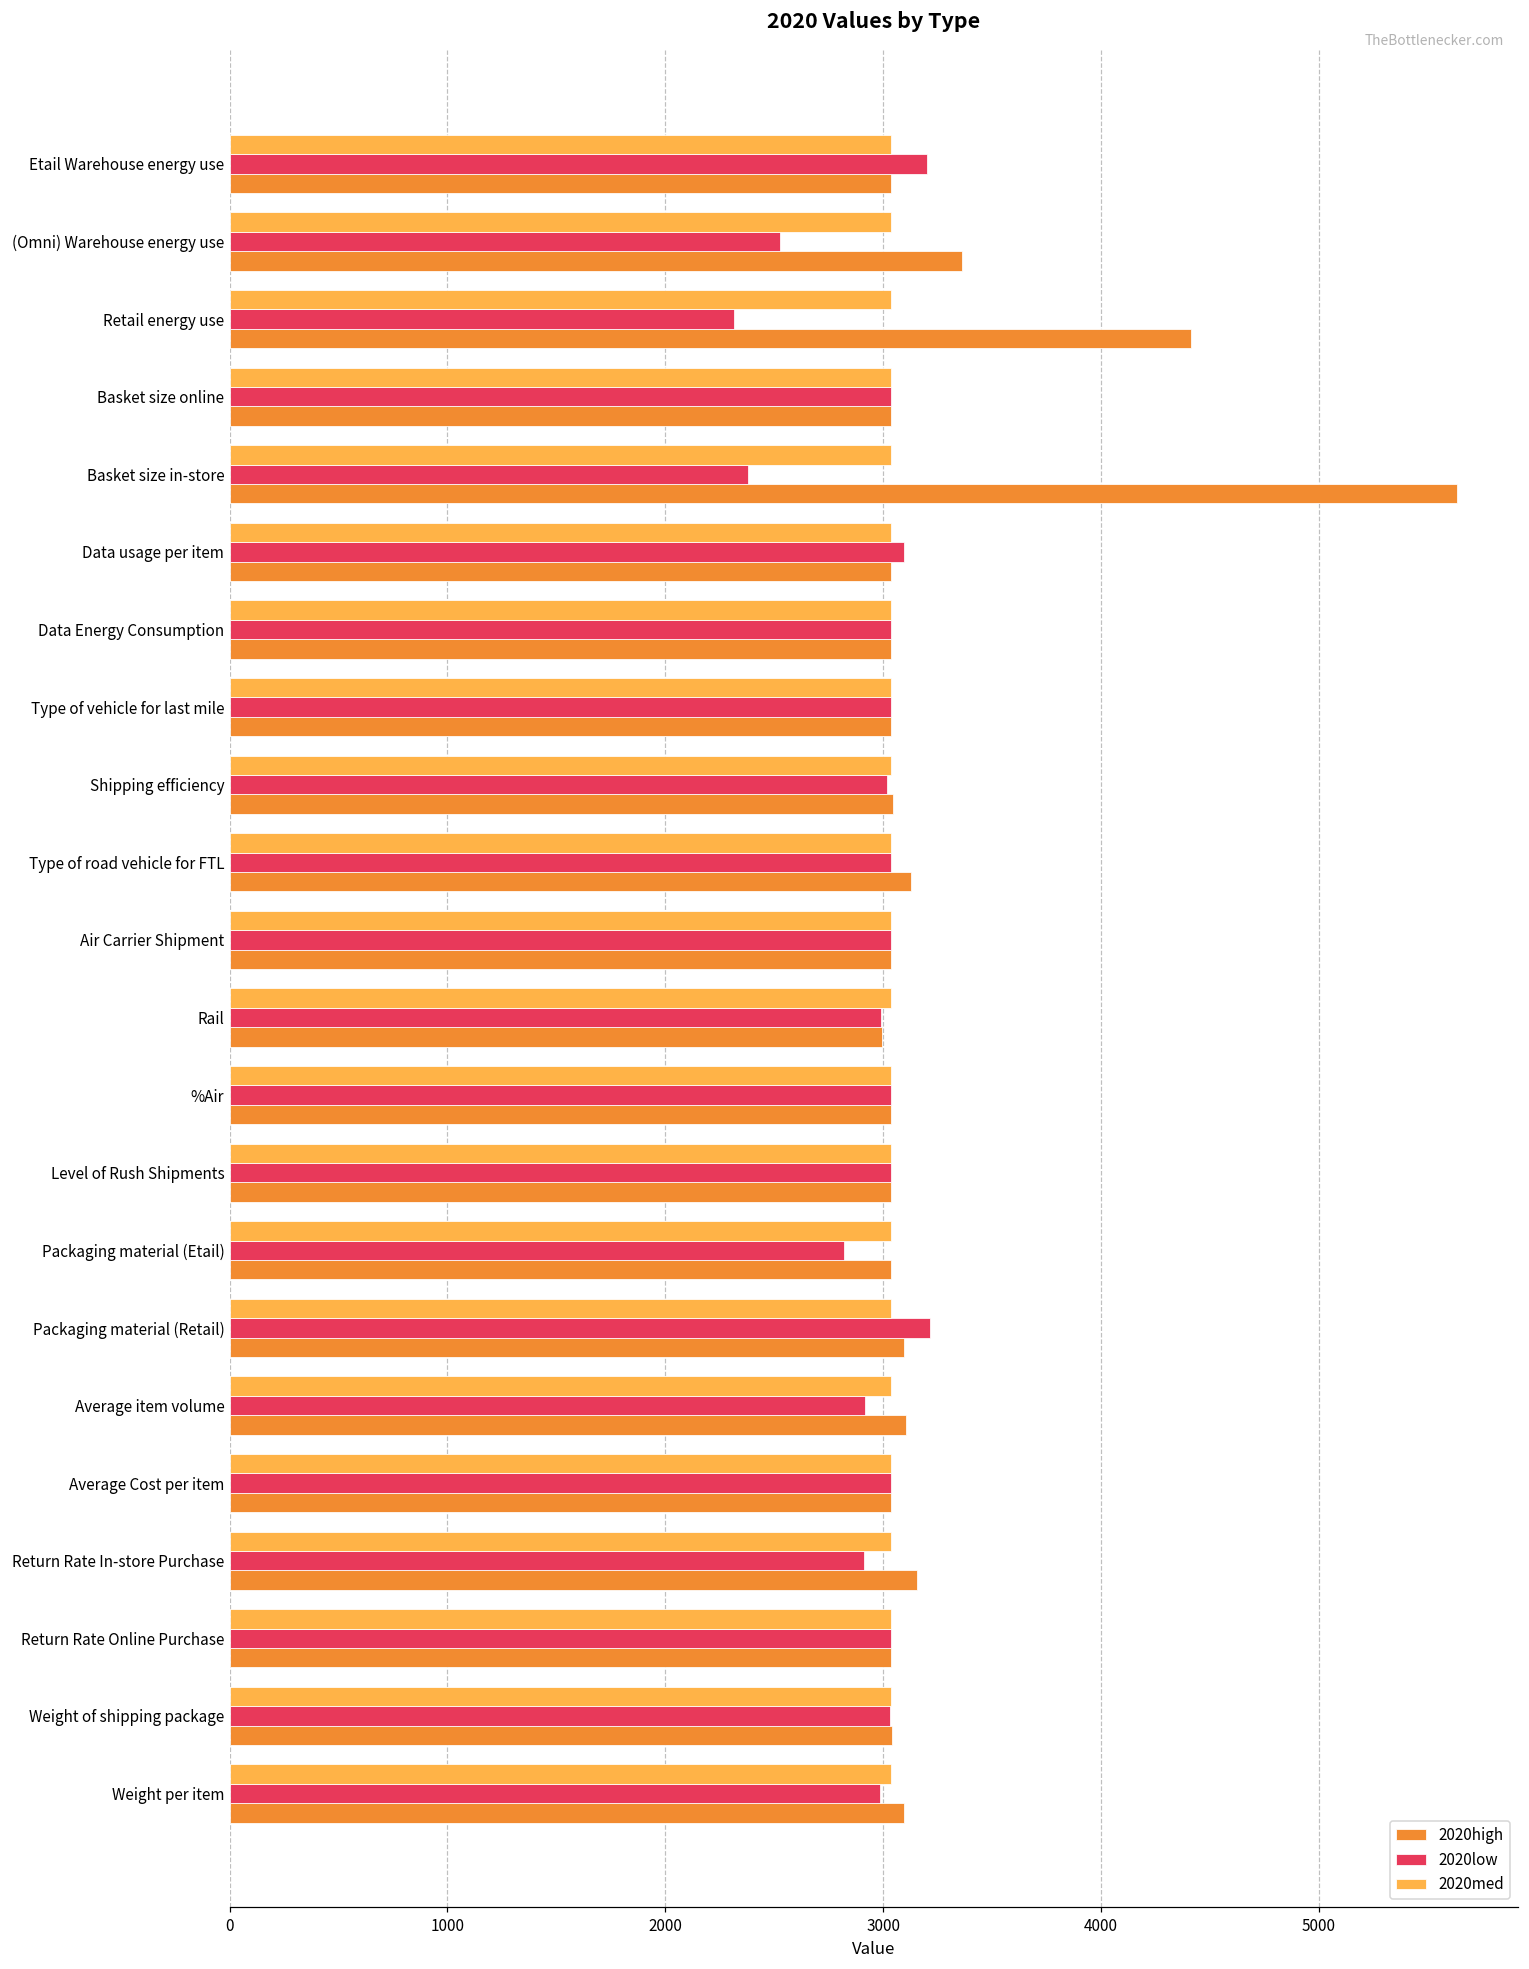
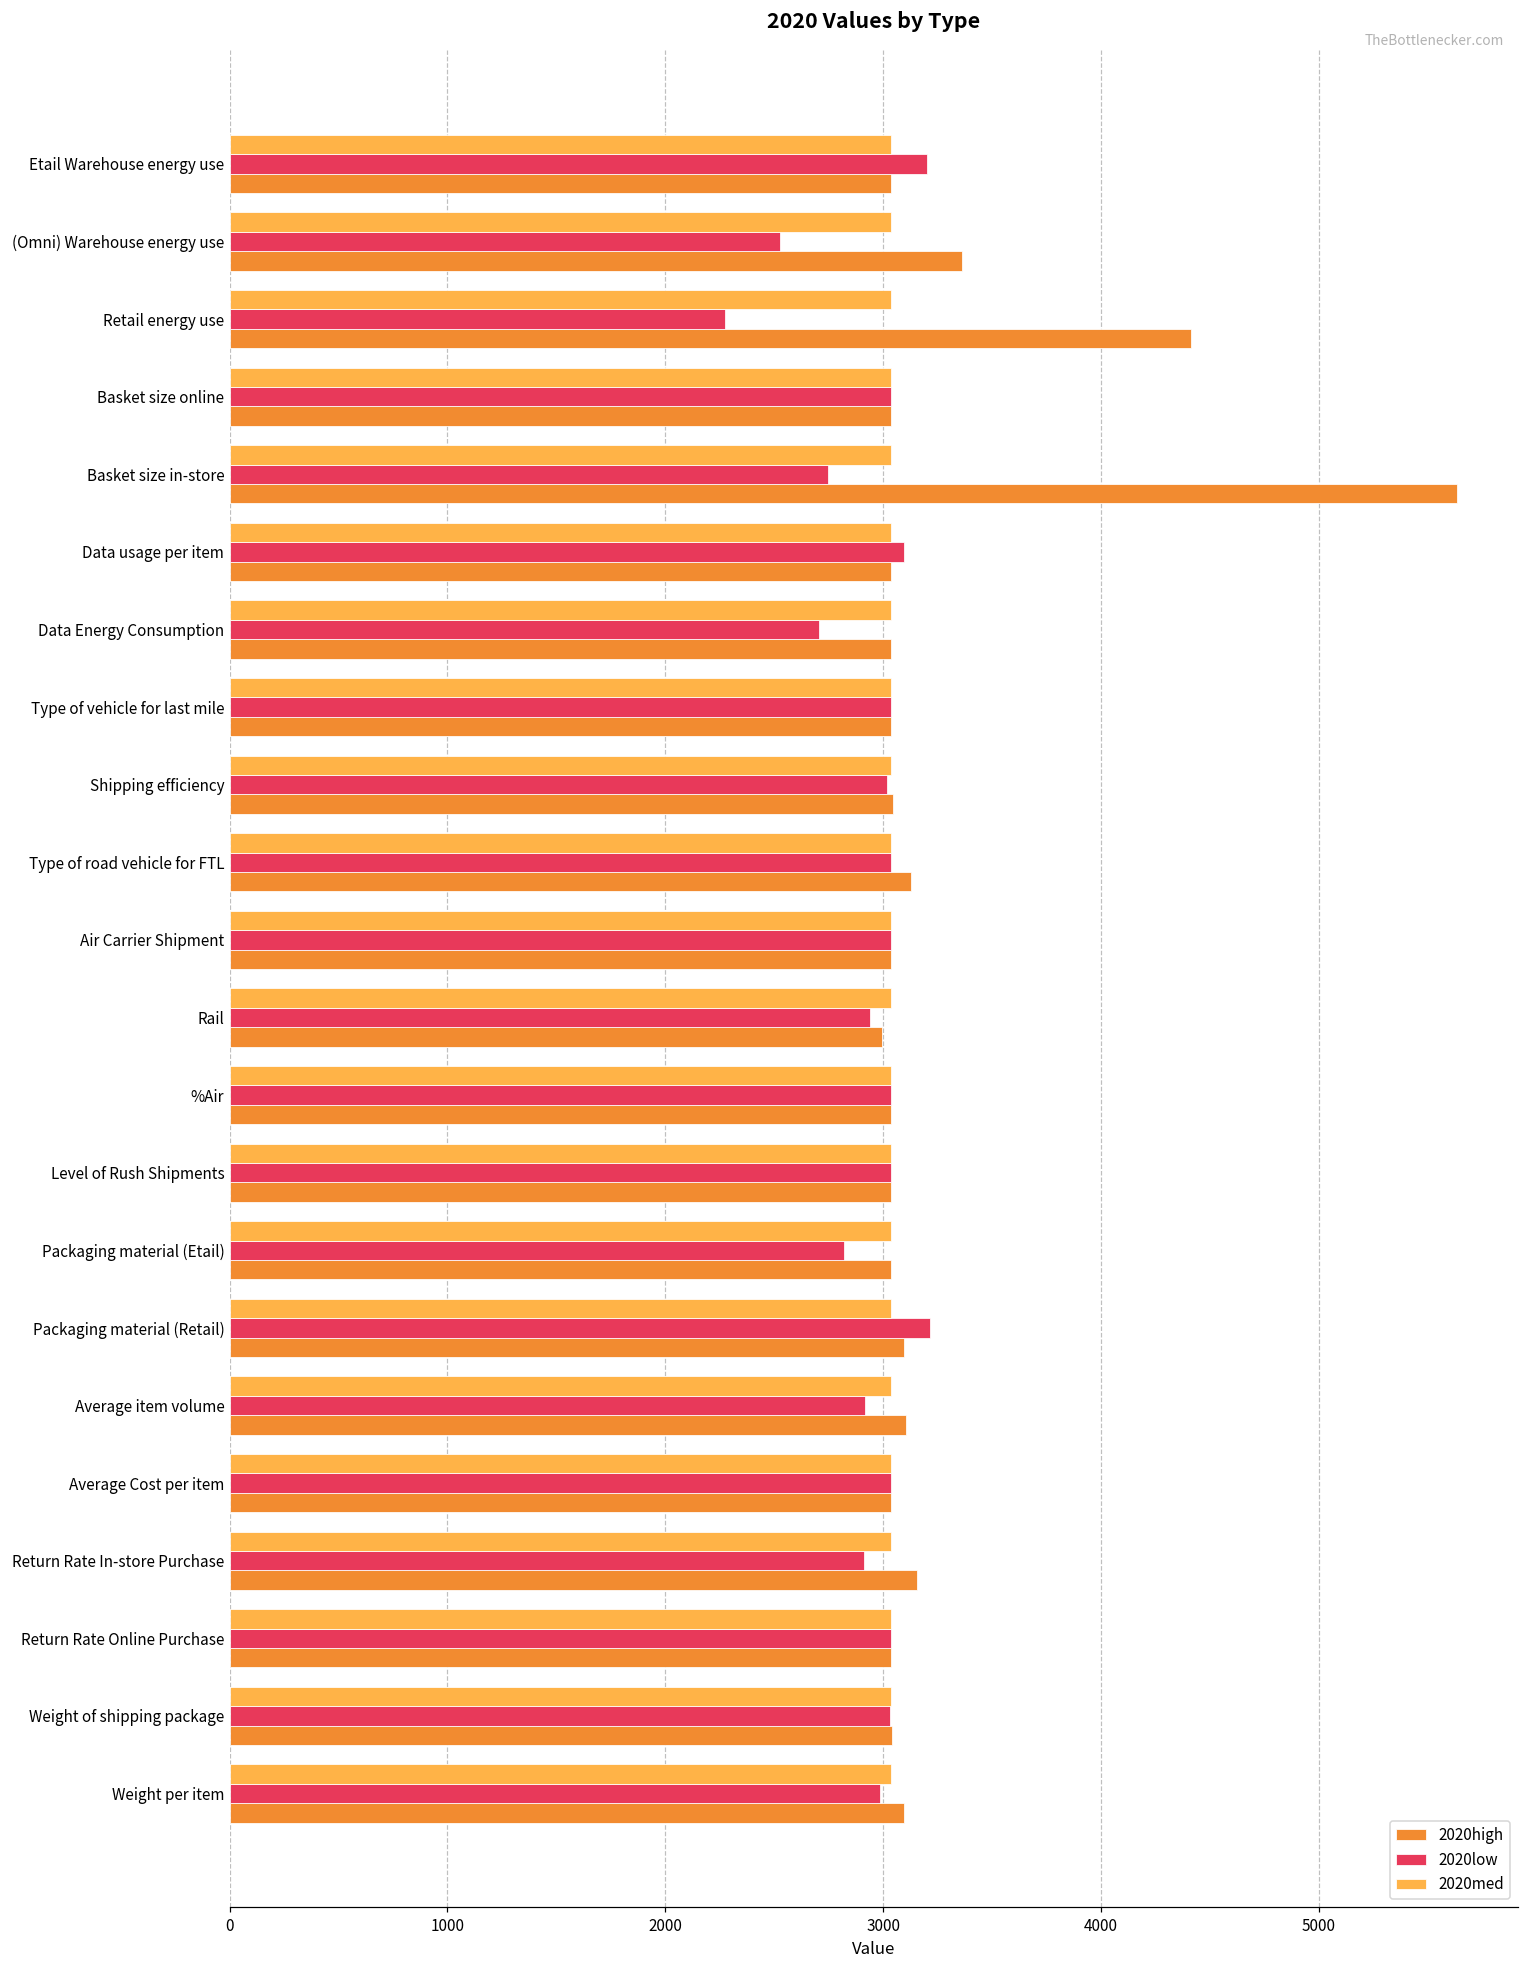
2020low, Retail energy use: 2320 -> 2270
2020low, Basket size in-store: 2380 -> 2750
2020low, Data Energy Consumption: 3030 -> 2700
2020low, Rail: 2990 -> 2940
